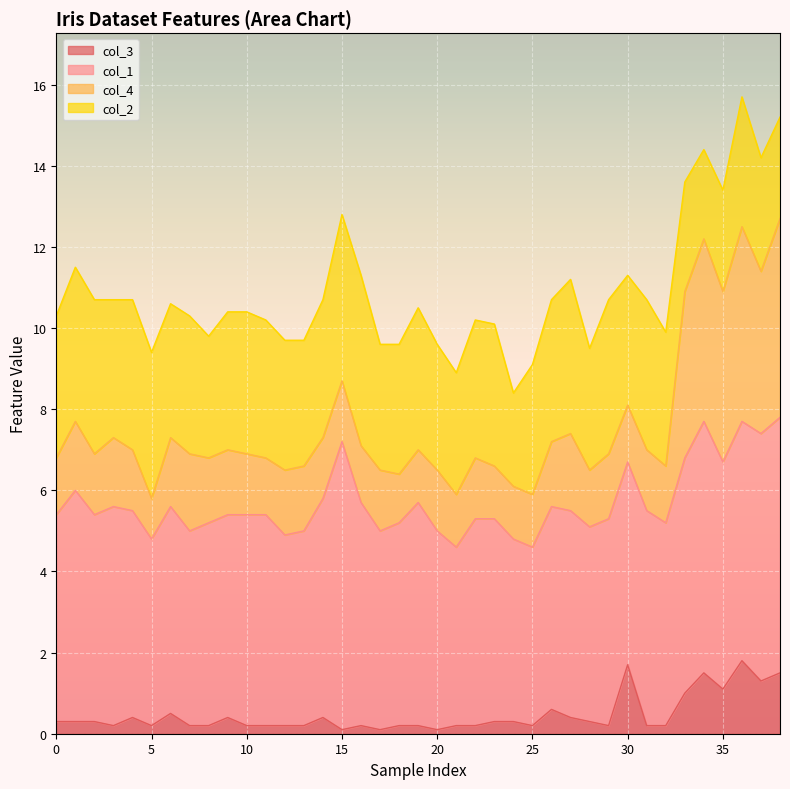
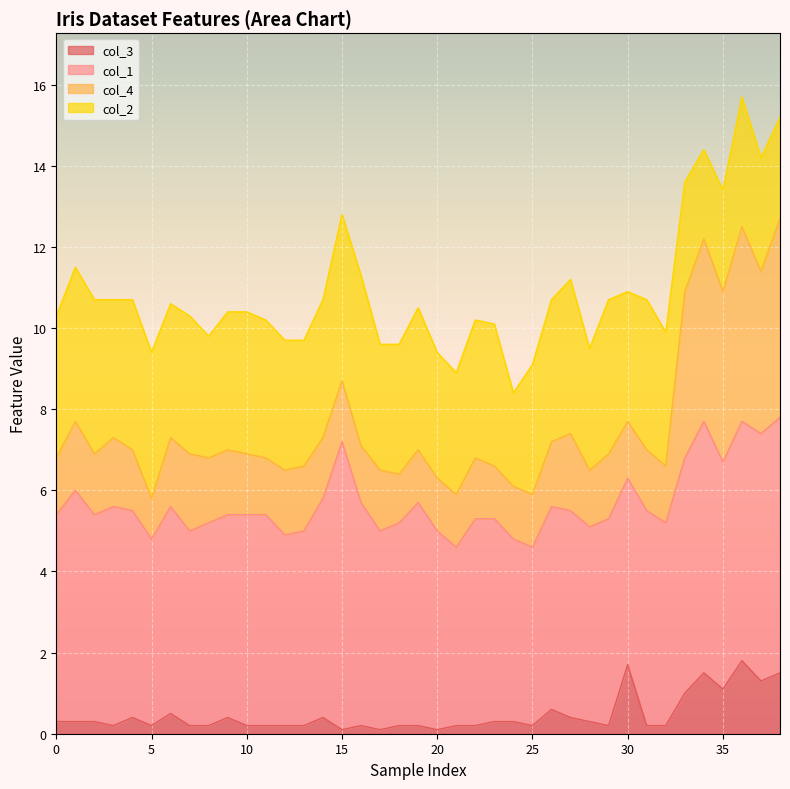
col_4, 20: 1.5 -> 1.3
col_1, 30: 5.0 -> 4.6
